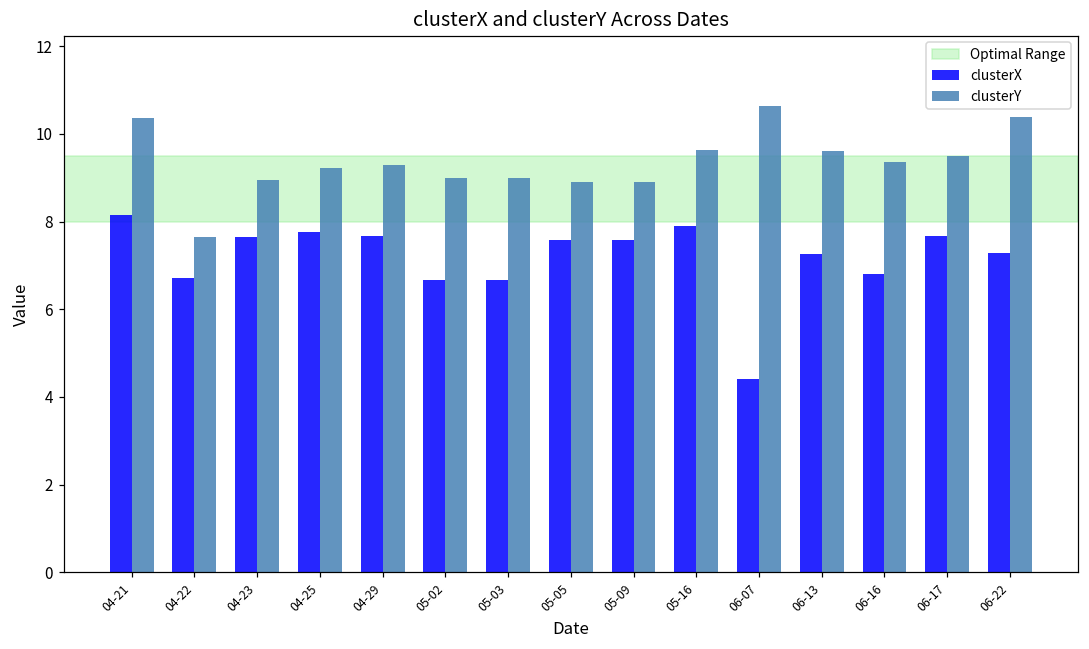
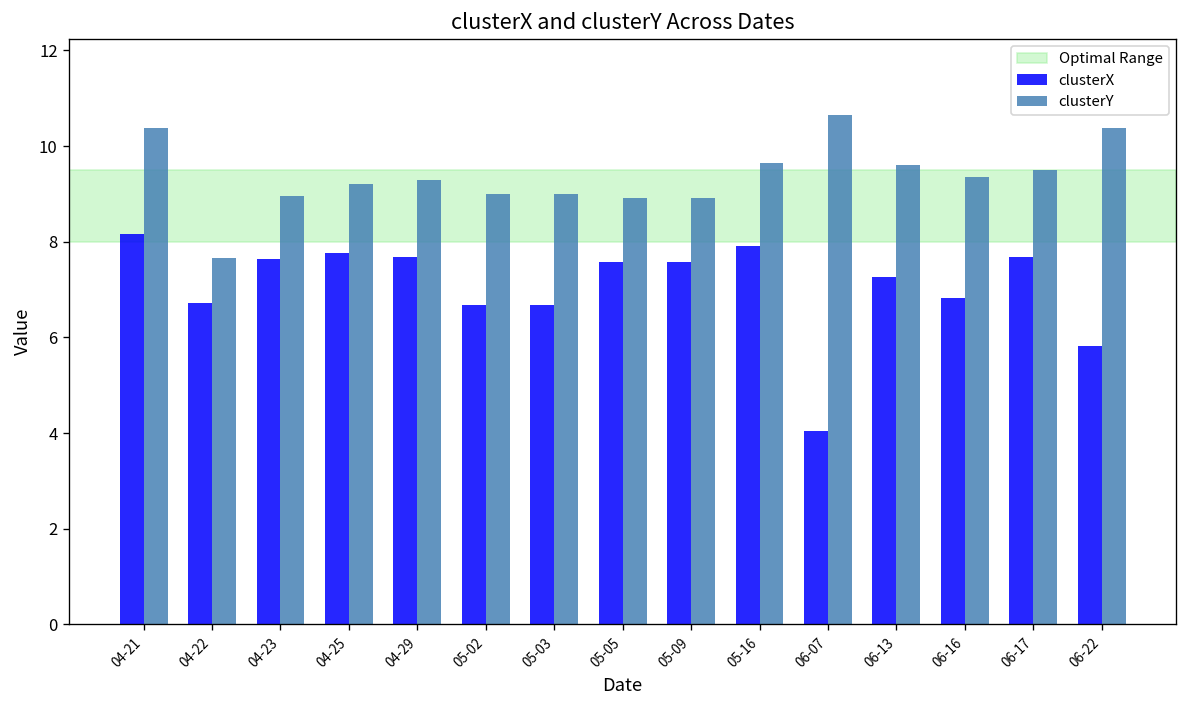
clusterX, 06-07: 4.4 -> 4.0
clusterX, 06-22: 7.3 -> 5.8
